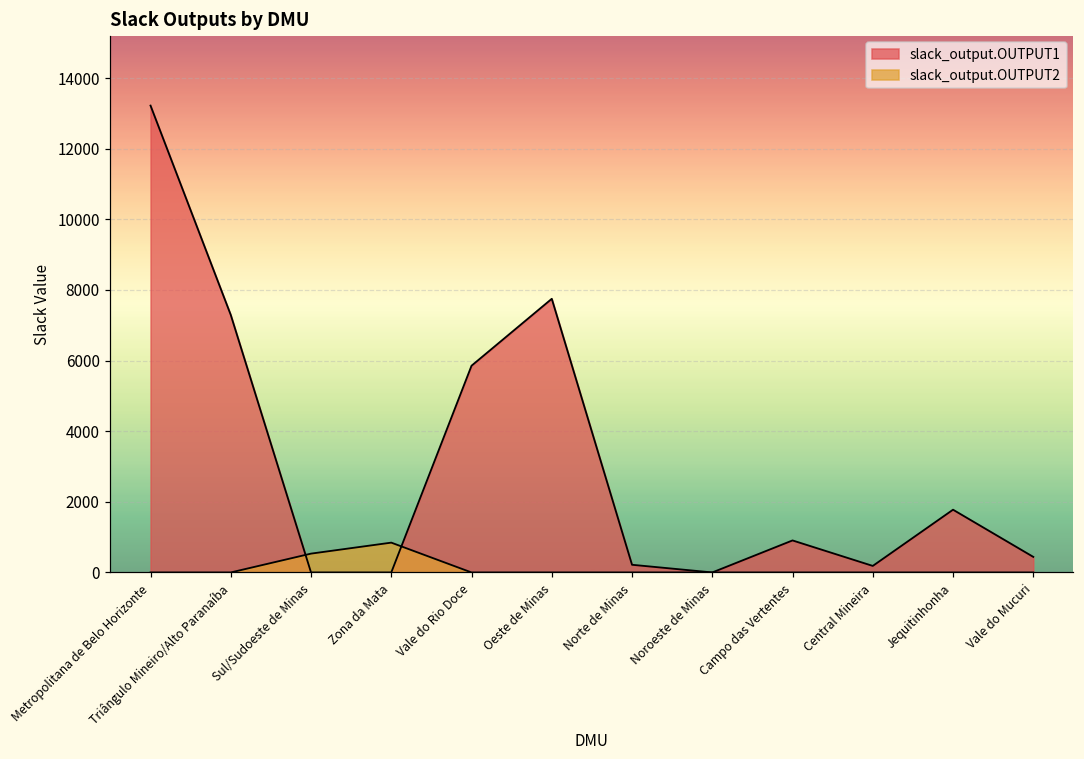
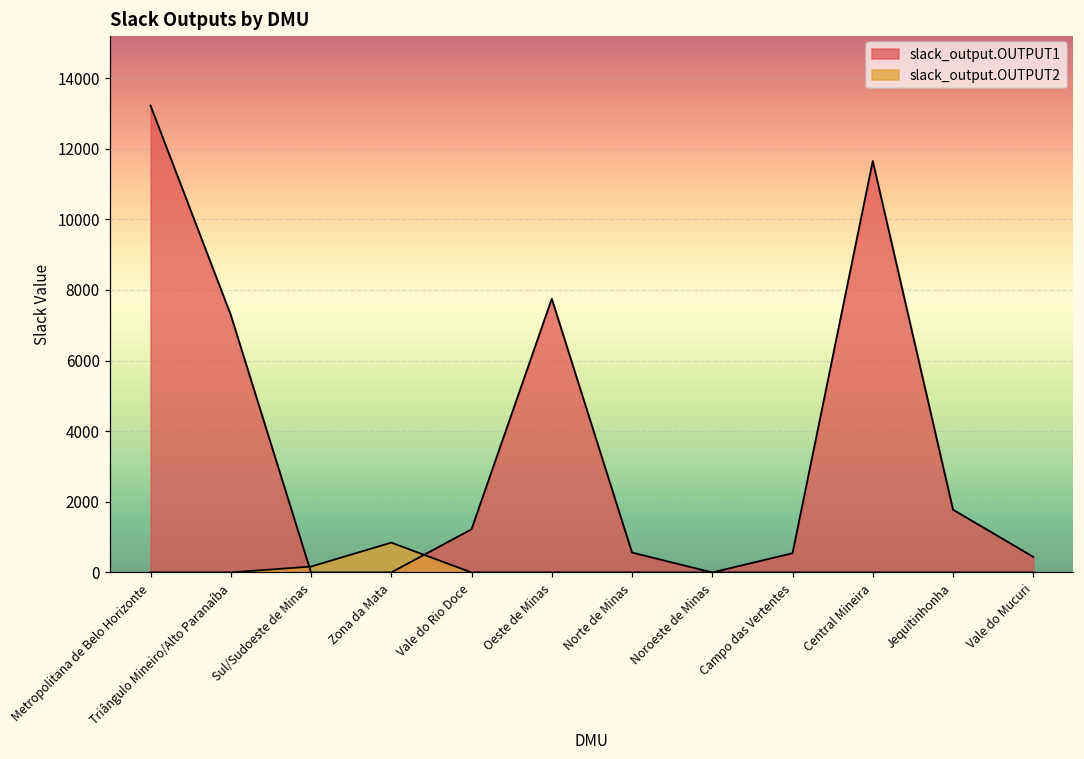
slack_output.OUTPUT2, Sul/Sudoeste de Minas: 500 -> 200
slack_output.OUTPUT1, Vale do Rio Doce: 5900 -> 1200
slack_output.OUTPUT1, Norte de Minas: 200 -> 600
slack_output.OUTPUT1, Campo das Vertentes: 900 -> 500
slack_output.OUTPUT1, Central Mineira: 200 -> 11700
